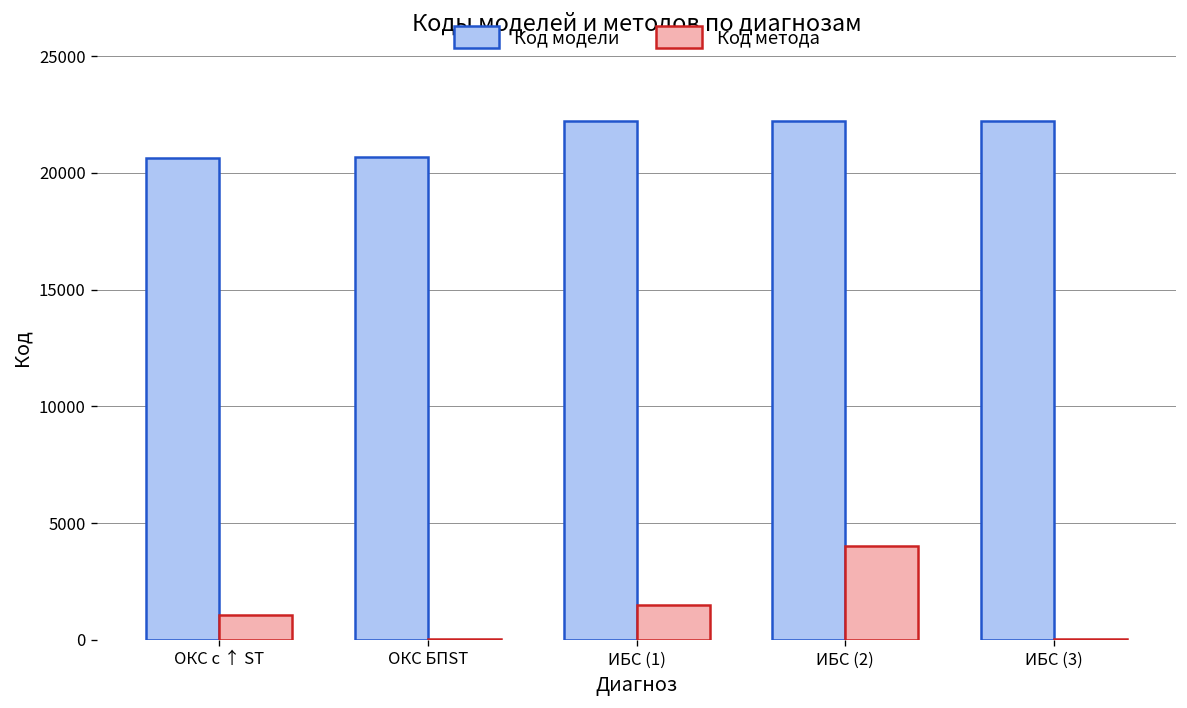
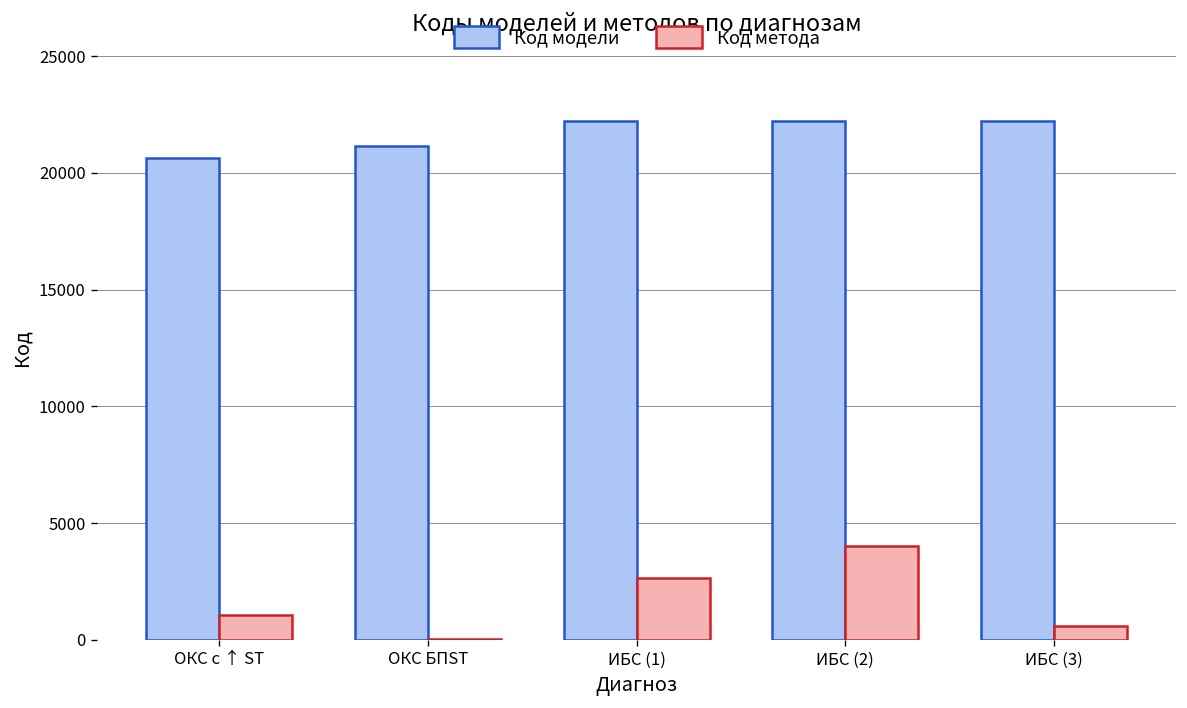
Код модели, ОКС БПST: 20700 -> 21200
Код метода, ИБС (1): 1500 -> 2600
Код метода, ИБС (3): 0 -> 600
